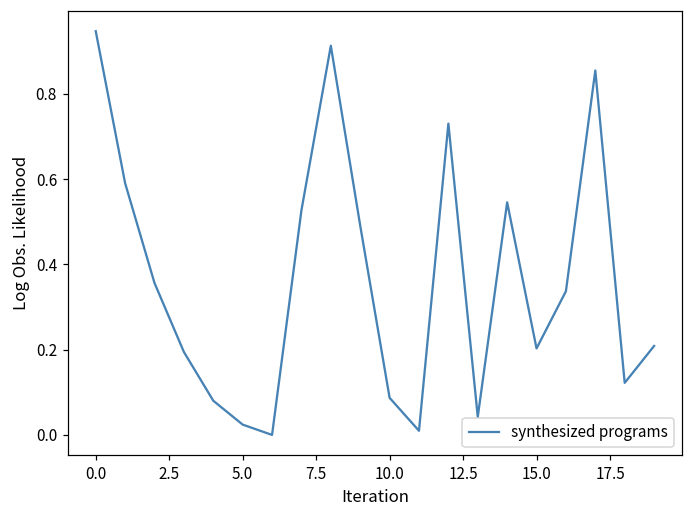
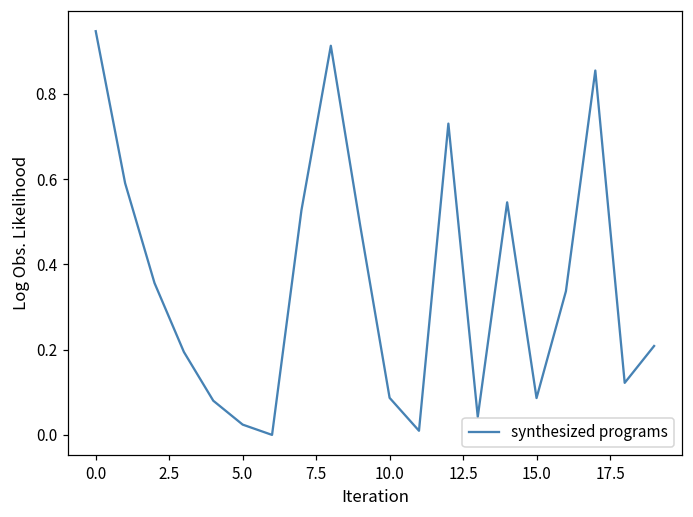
15.0: 0.20 -> 0.09
